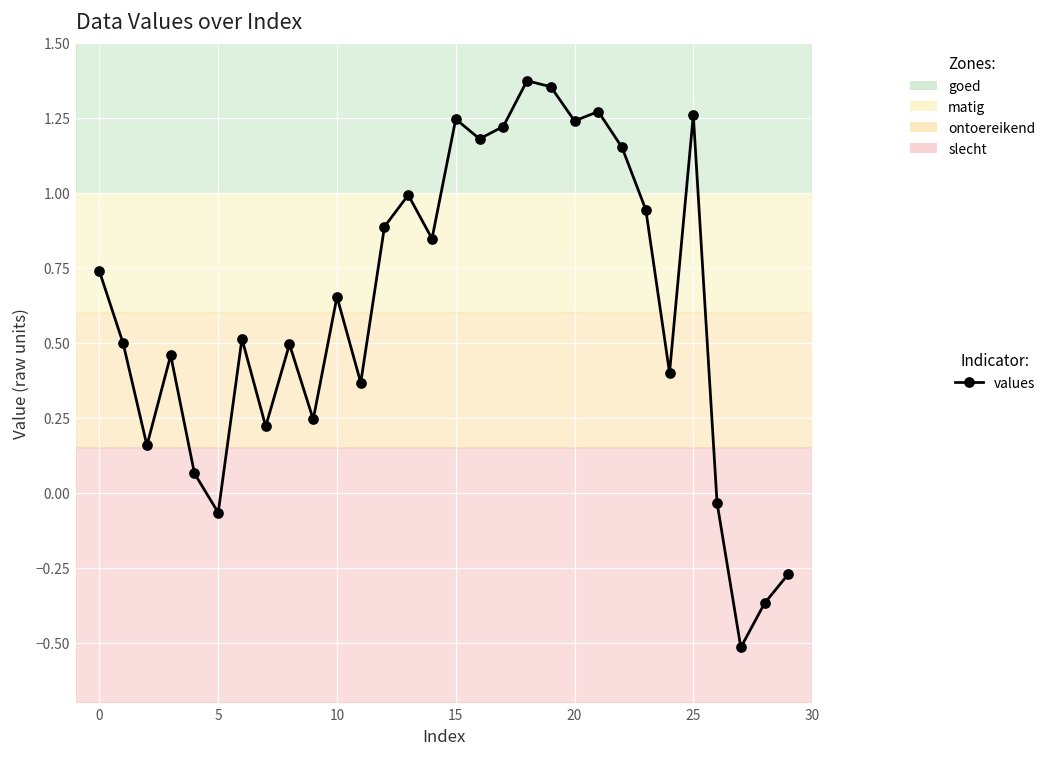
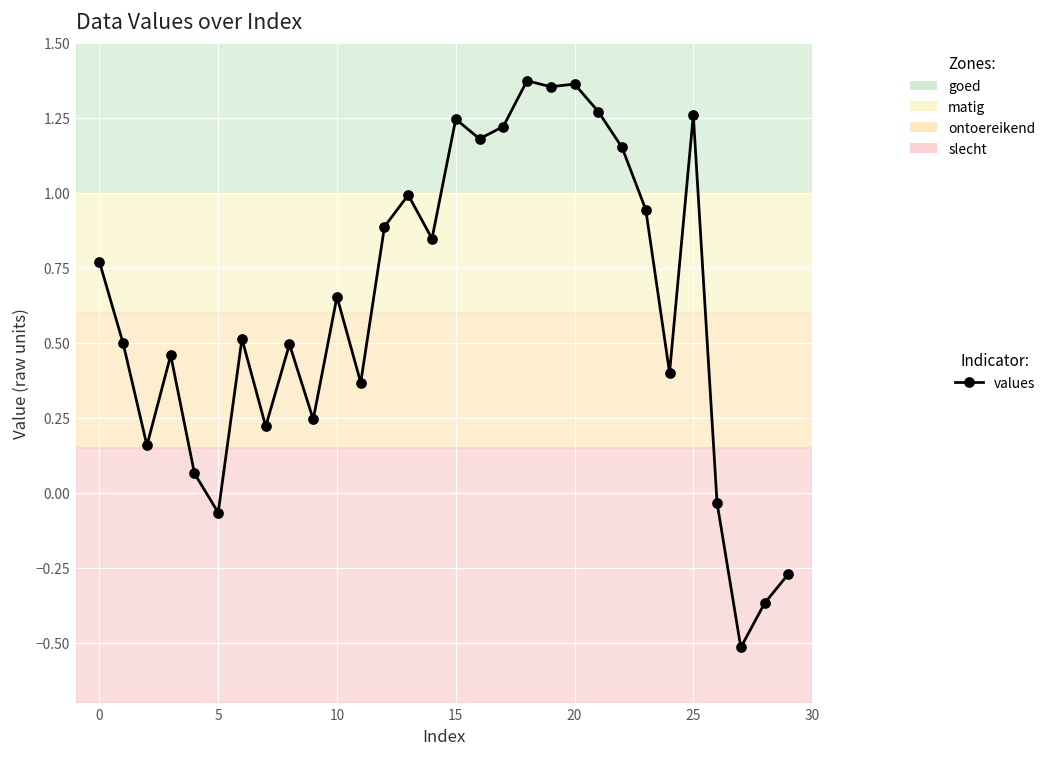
0: 0.74 -> 0.77
20: 1.24 -> 1.36
